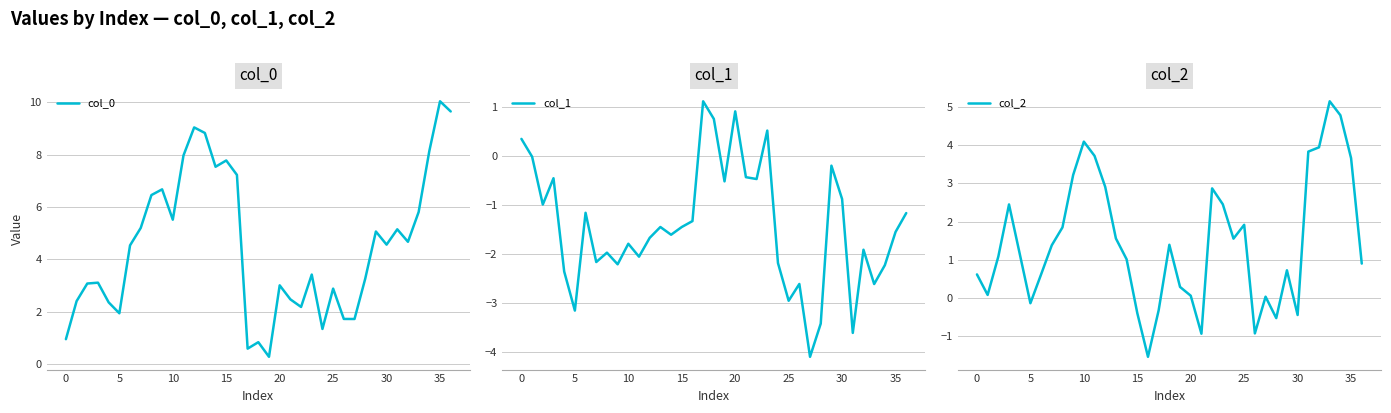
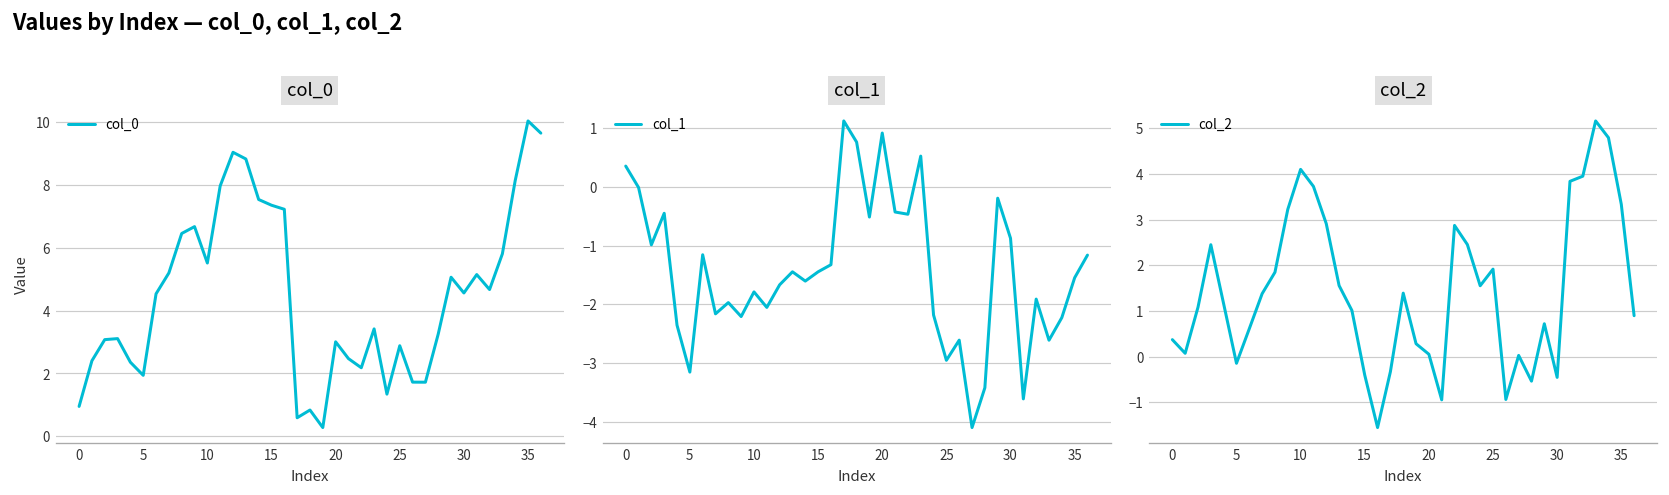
col_0, 15: 7.8 -> 7.4
col_2, 0: 0.6 -> 0.4
col_2, 35: 3.7 -> 3.3
